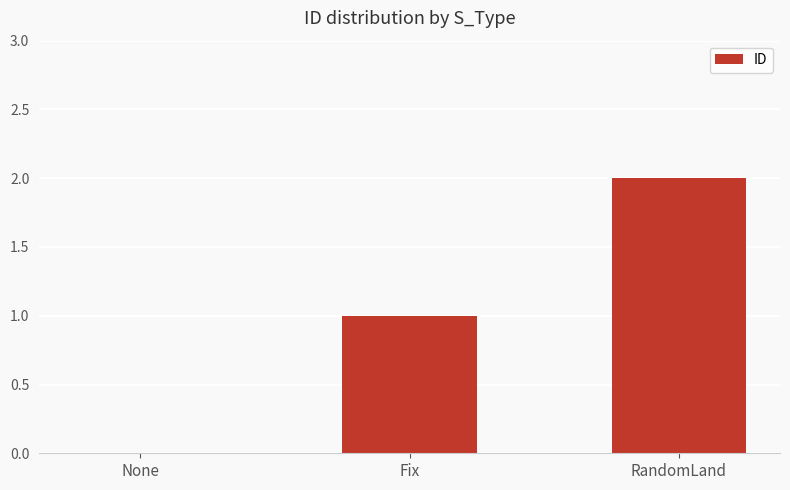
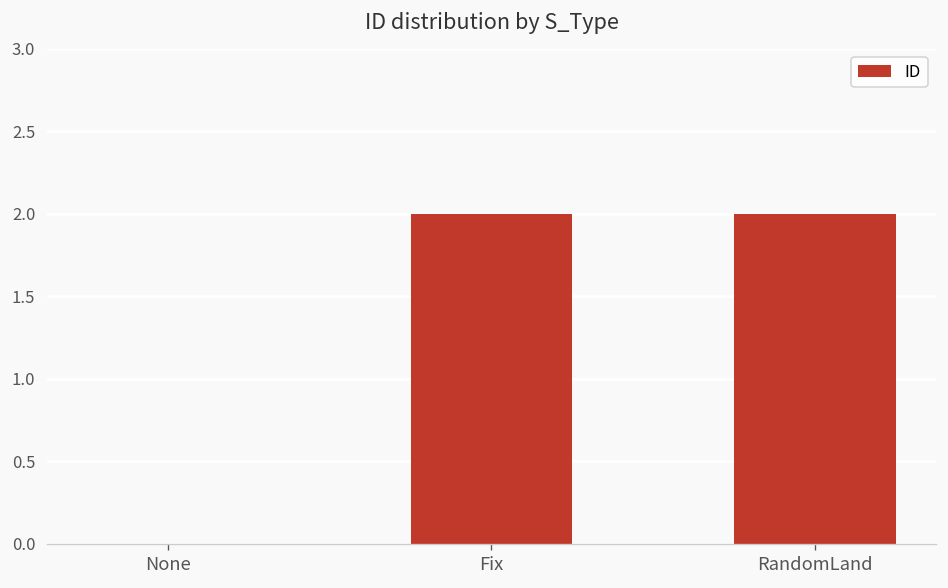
Fix: 1 -> 2
